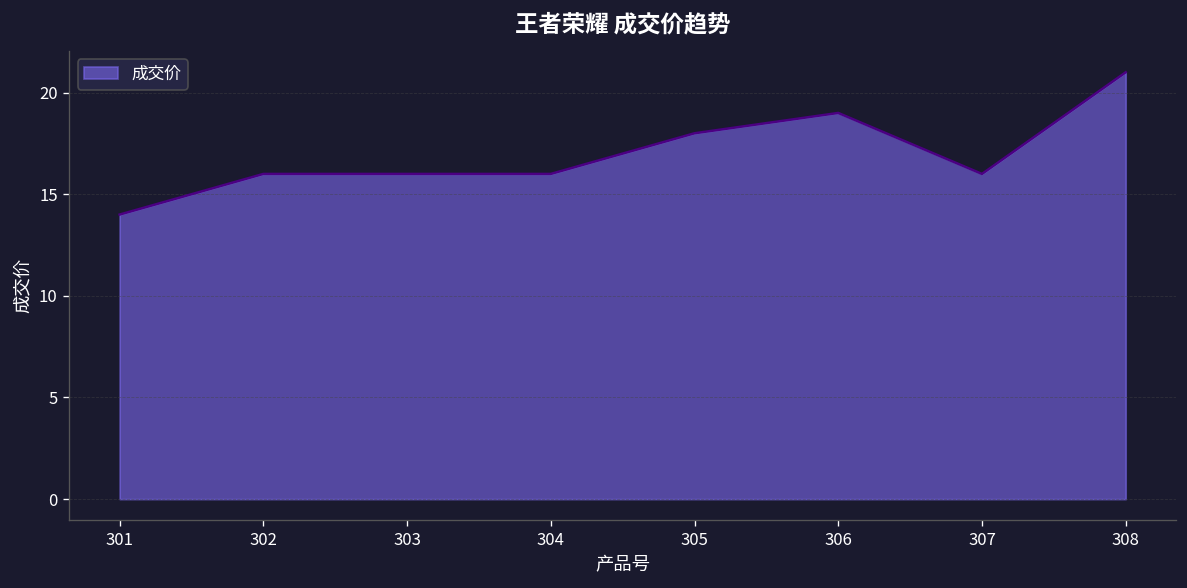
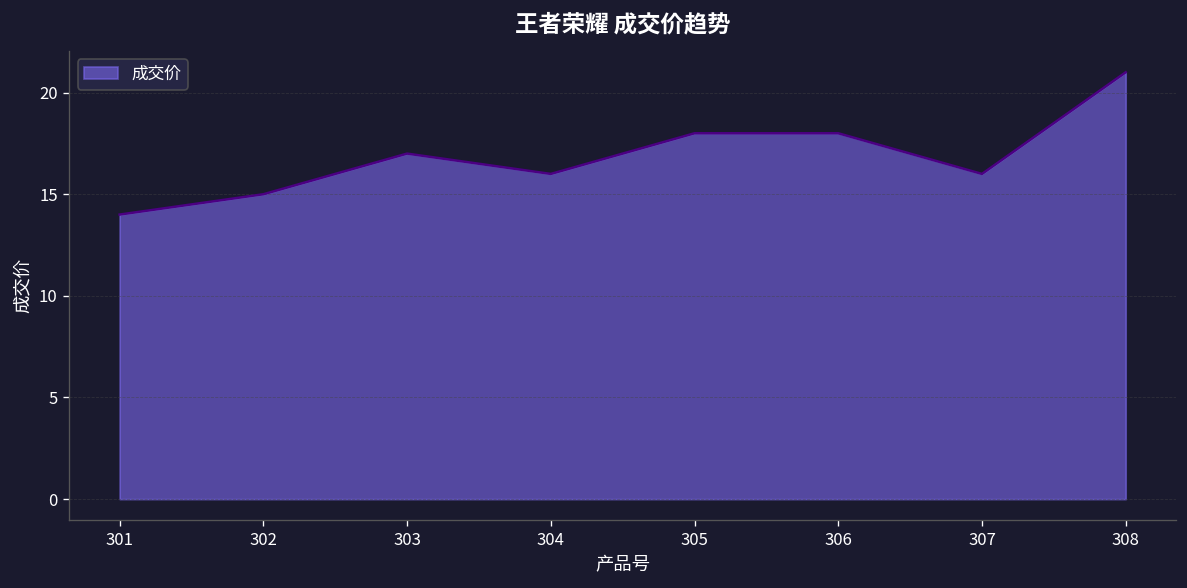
302: 16 -> 15
303: 16 -> 17
306: 19 -> 18
